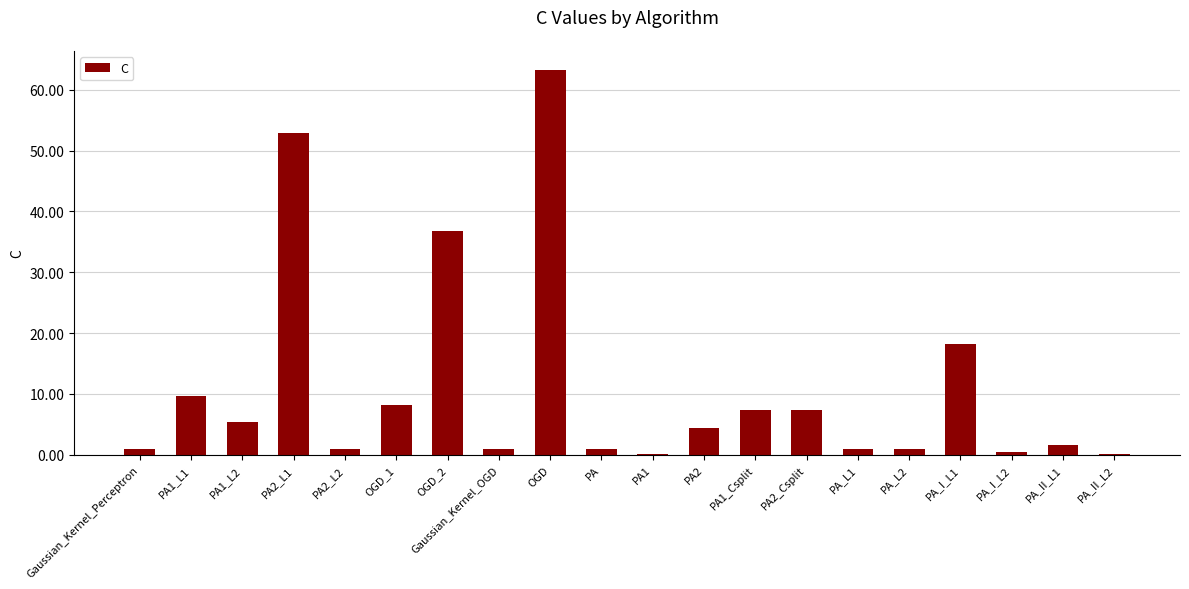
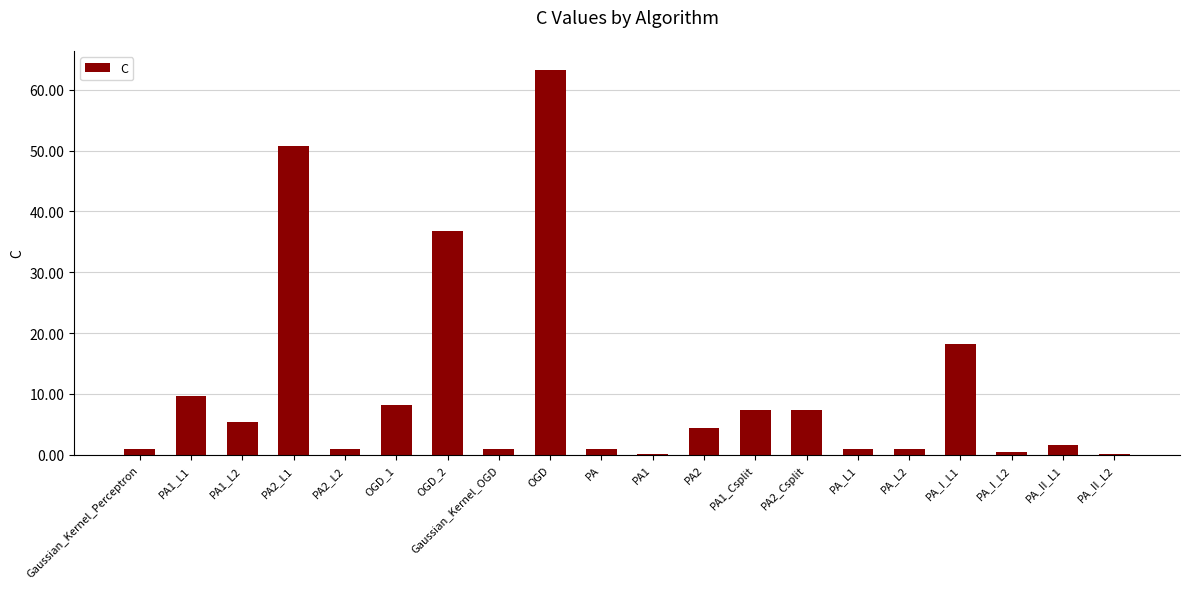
PA2_L1: 53 -> 51
